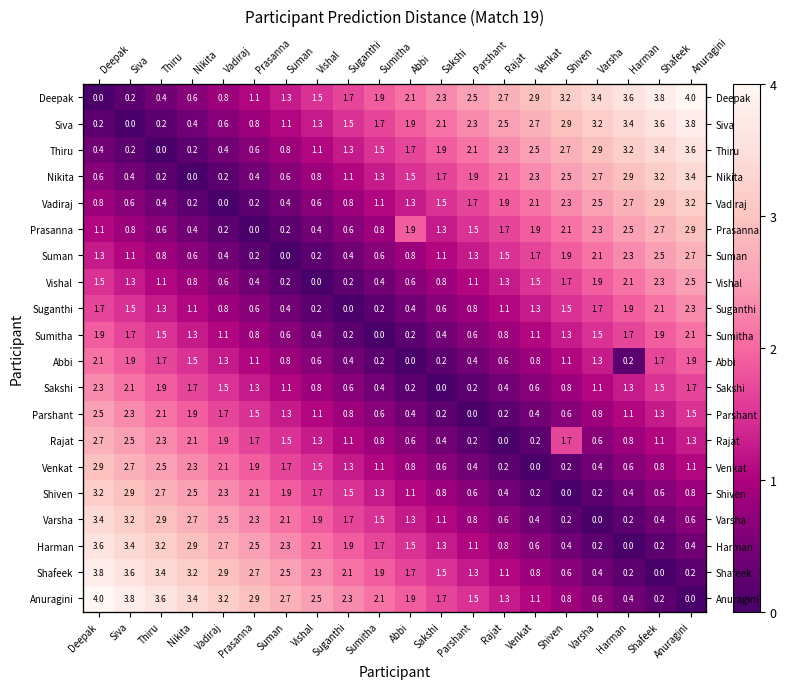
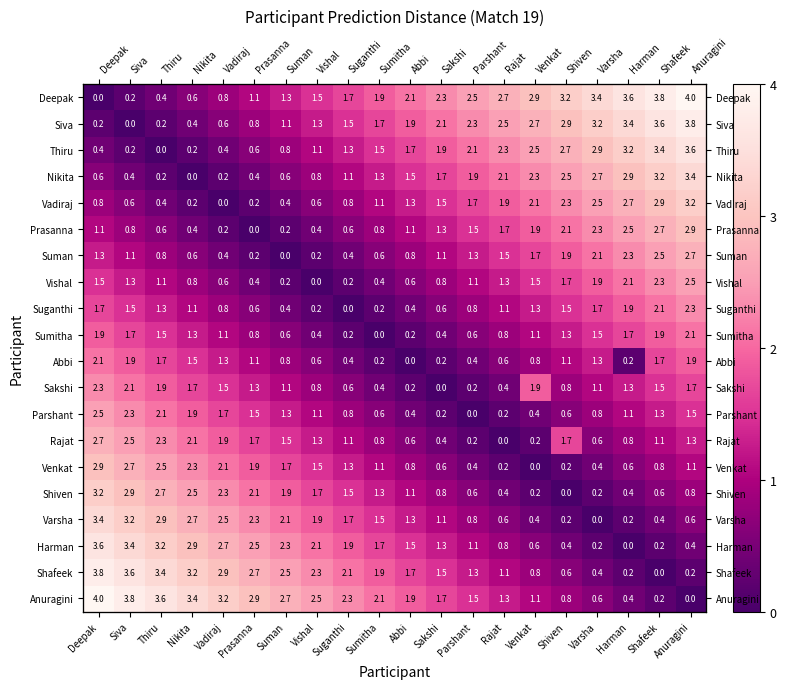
Prasanna, Abbi: 1.9 -> 1.1
Sakshi, Venkat: 0.6 -> 1.9
